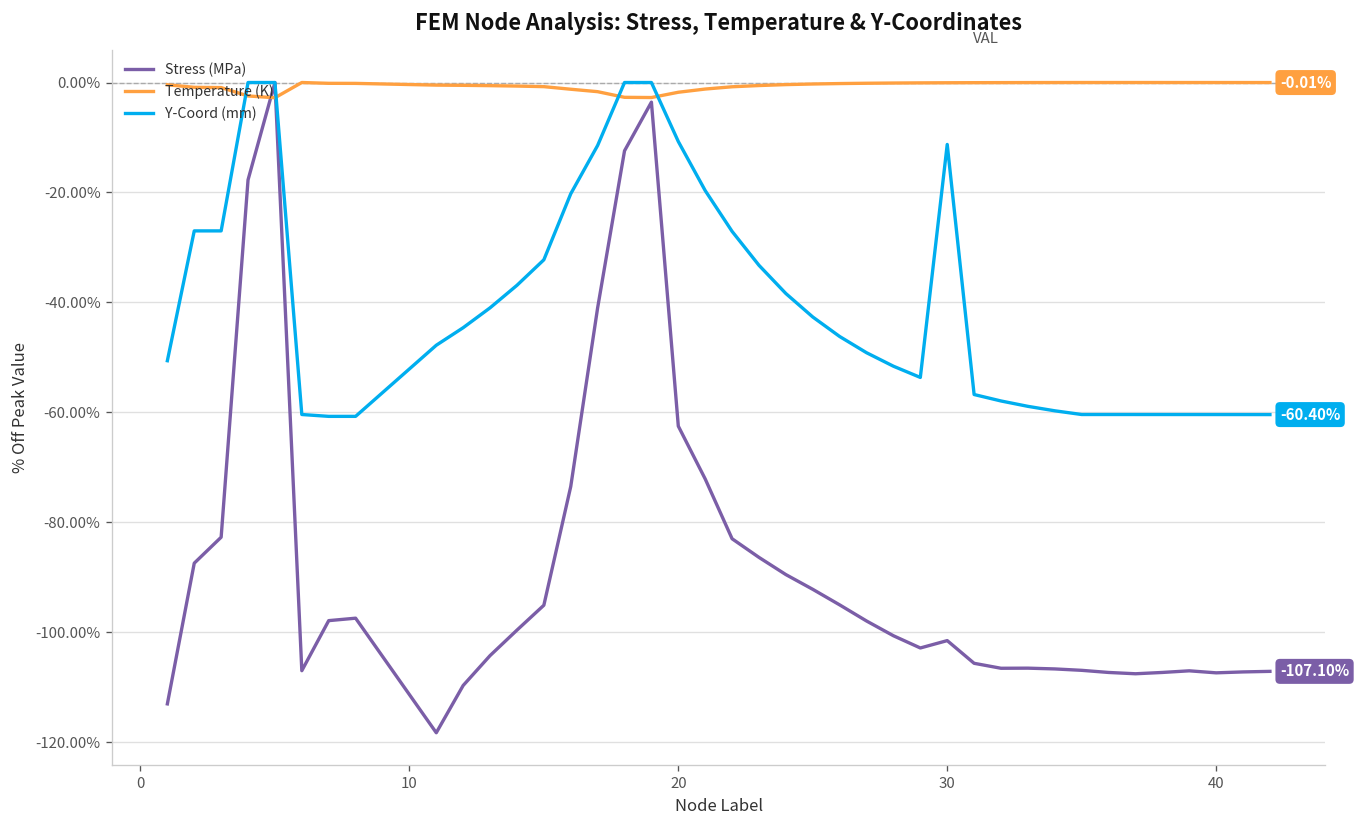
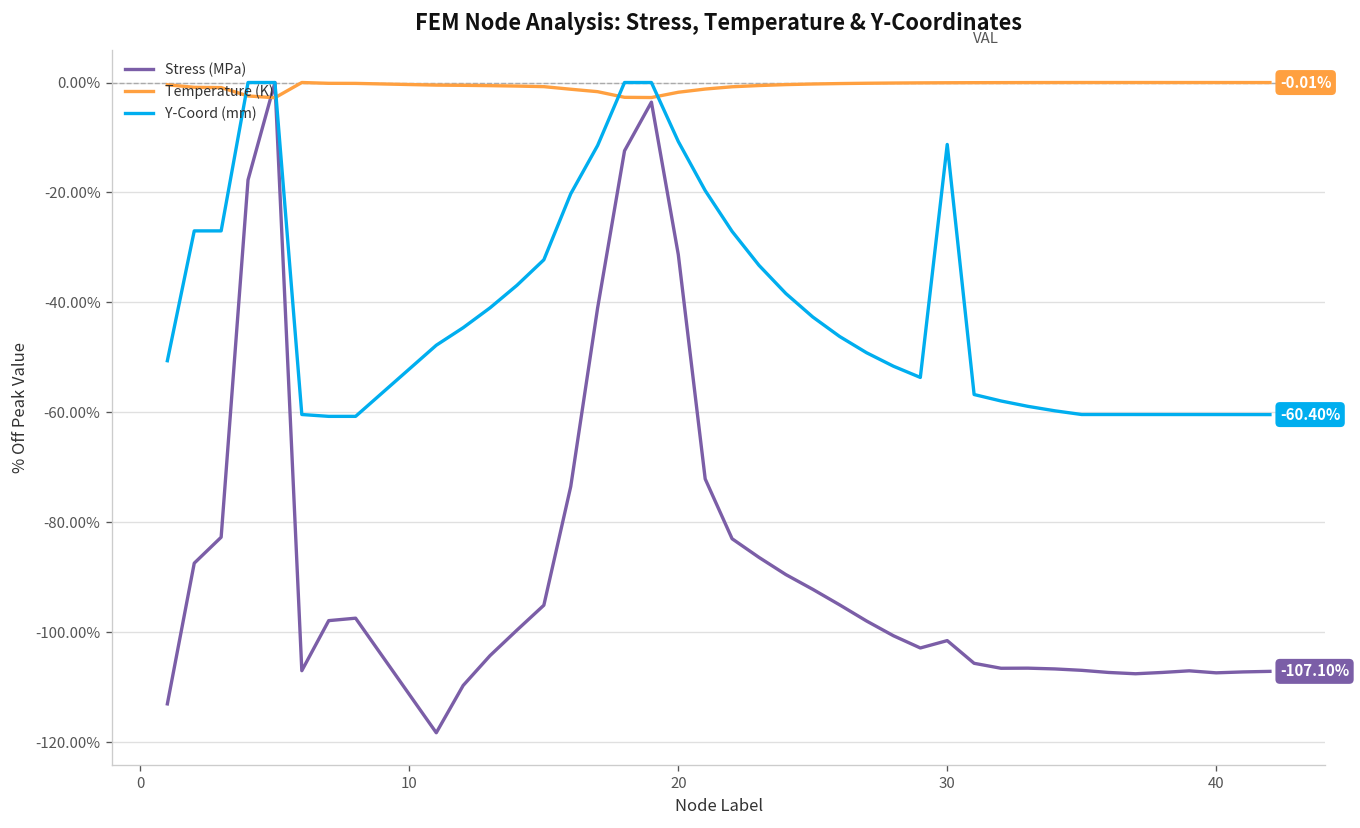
Stress (MPa), 20: -62% -> -31%
